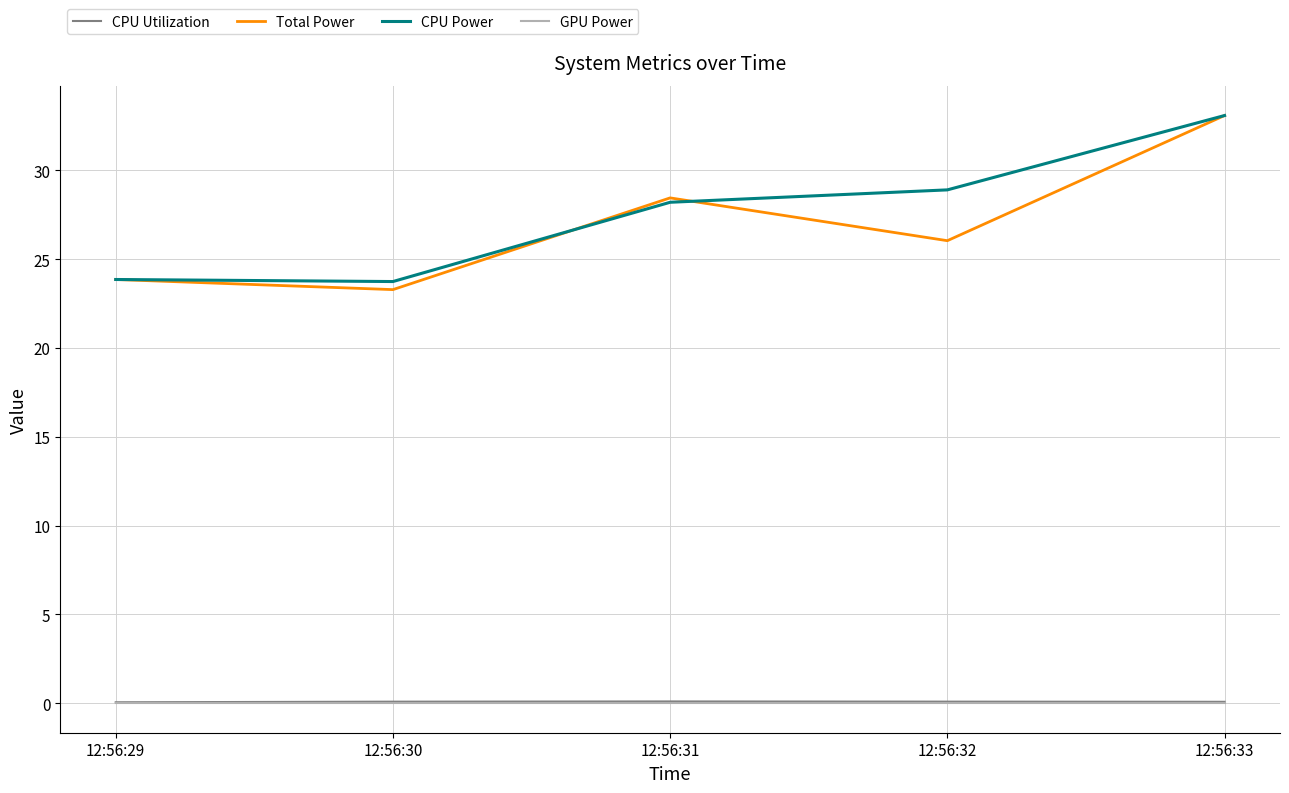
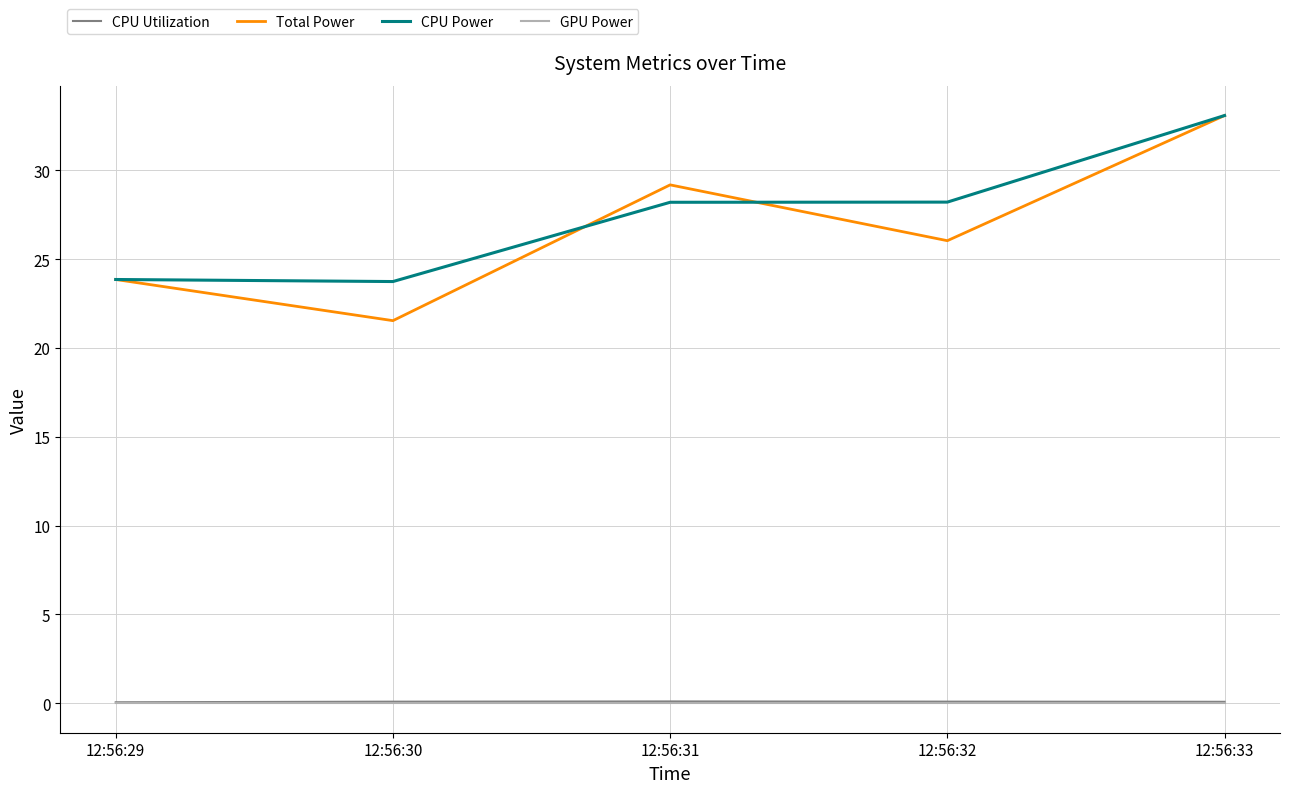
Total Power, 12:56:30: 23.3 -> 21.5
Total Power, 12:56:31: 28.4 -> 29.2
CPU Power, 12:56:32: 28.9 -> 28.2
